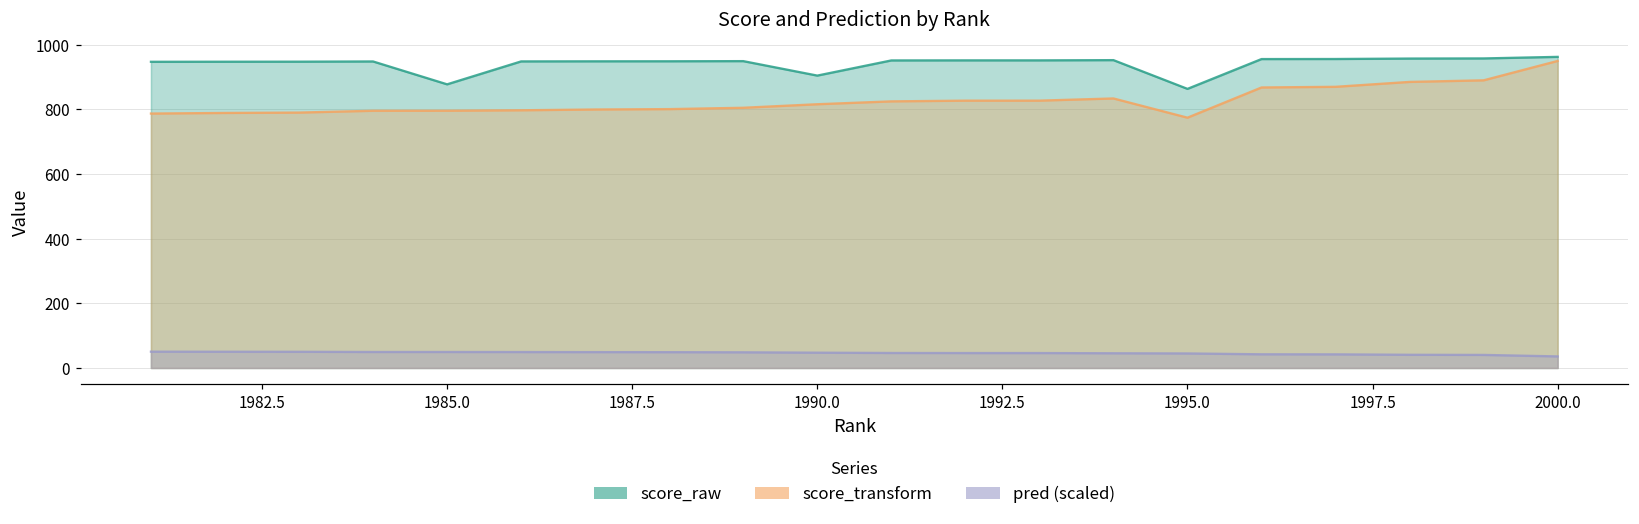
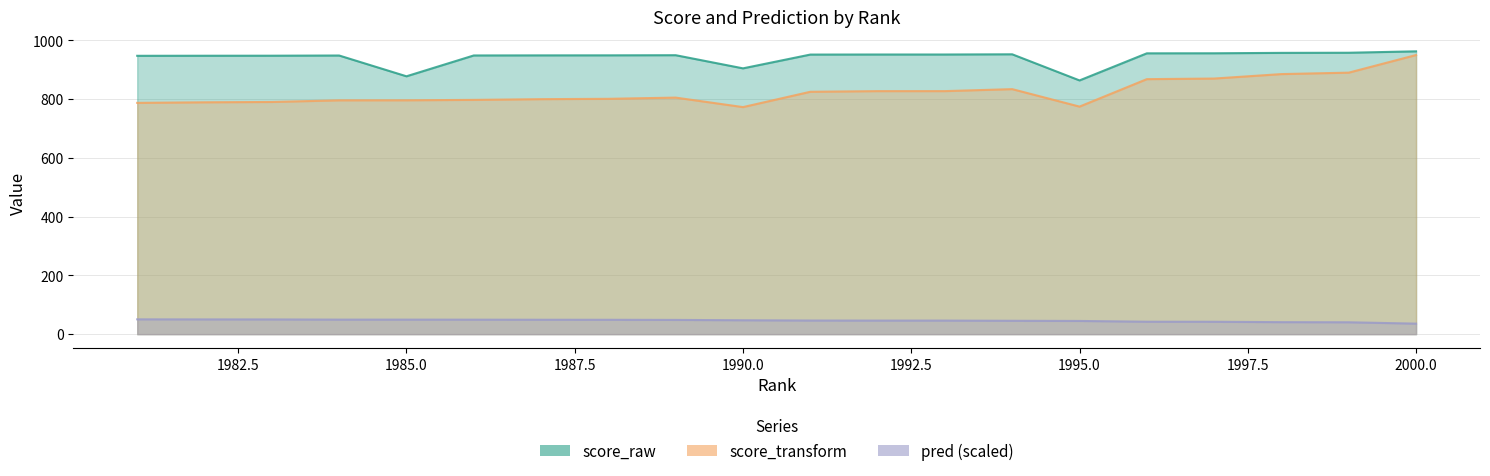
score_transform, 1990.0: 820 -> 770
